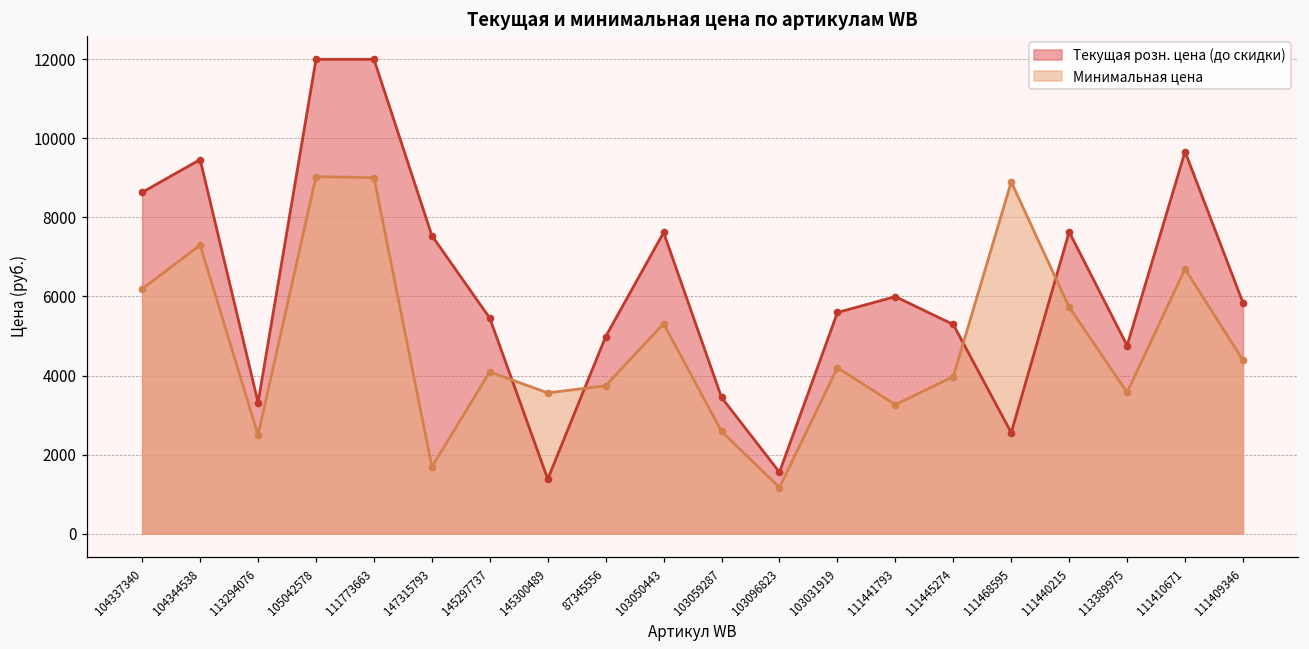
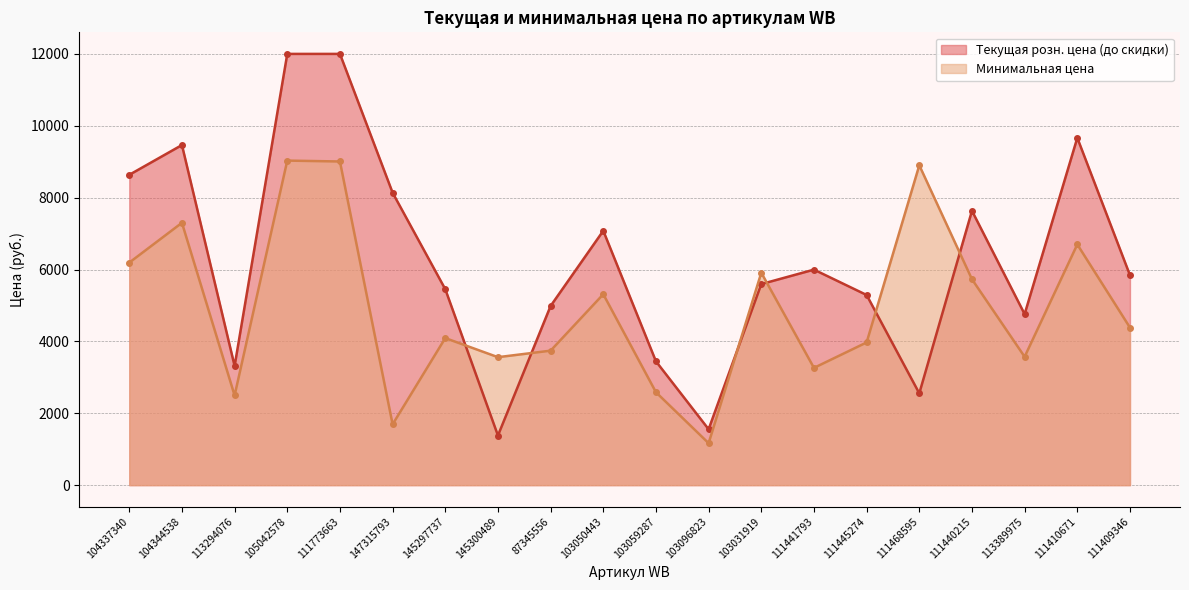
Текущая розн. цена (до скидки), 147315793: 7500 -> 8100
Текущая розн. цена (до скидки), 103050443: 7600 -> 7100
Минимальная цена, 103031919: 4200 -> 5900
